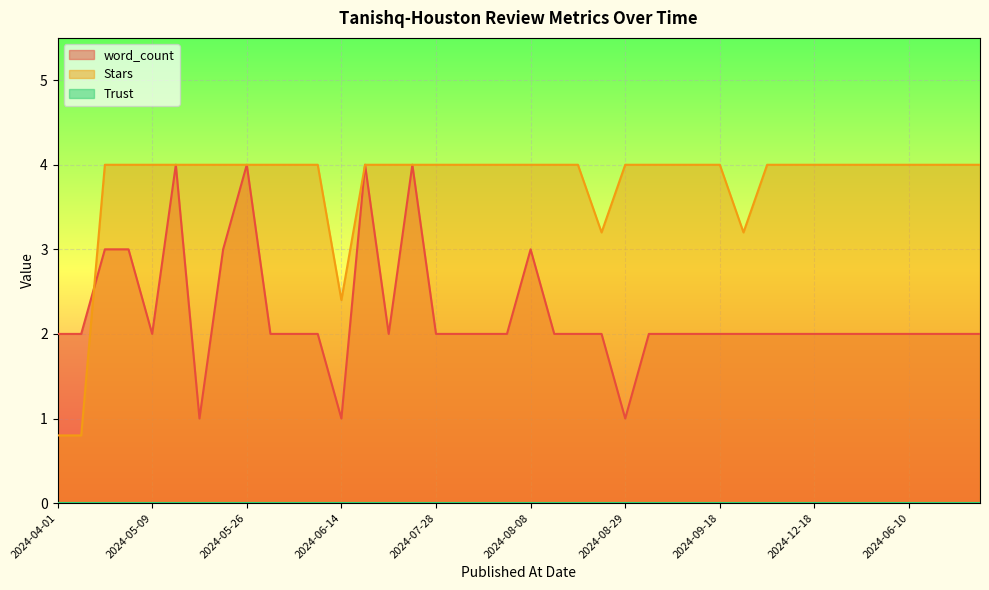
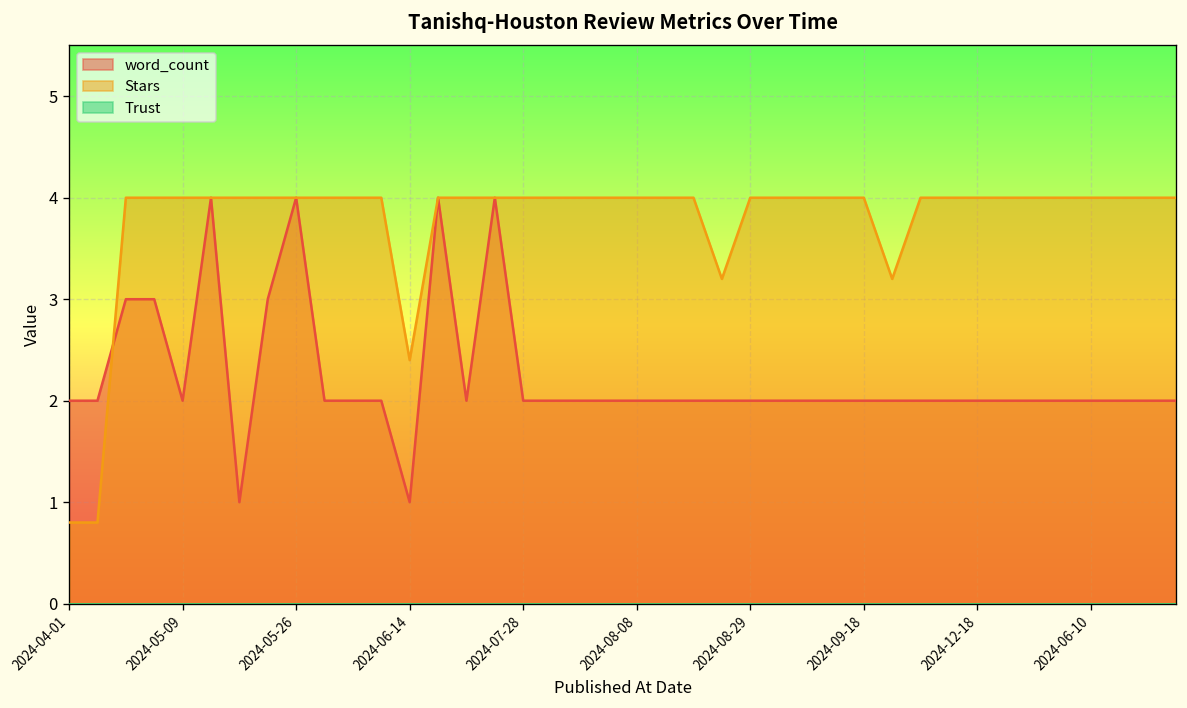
word_count, 2024-08-08: 3 -> 2
word_count, 2024-08-29: 1 -> 2
